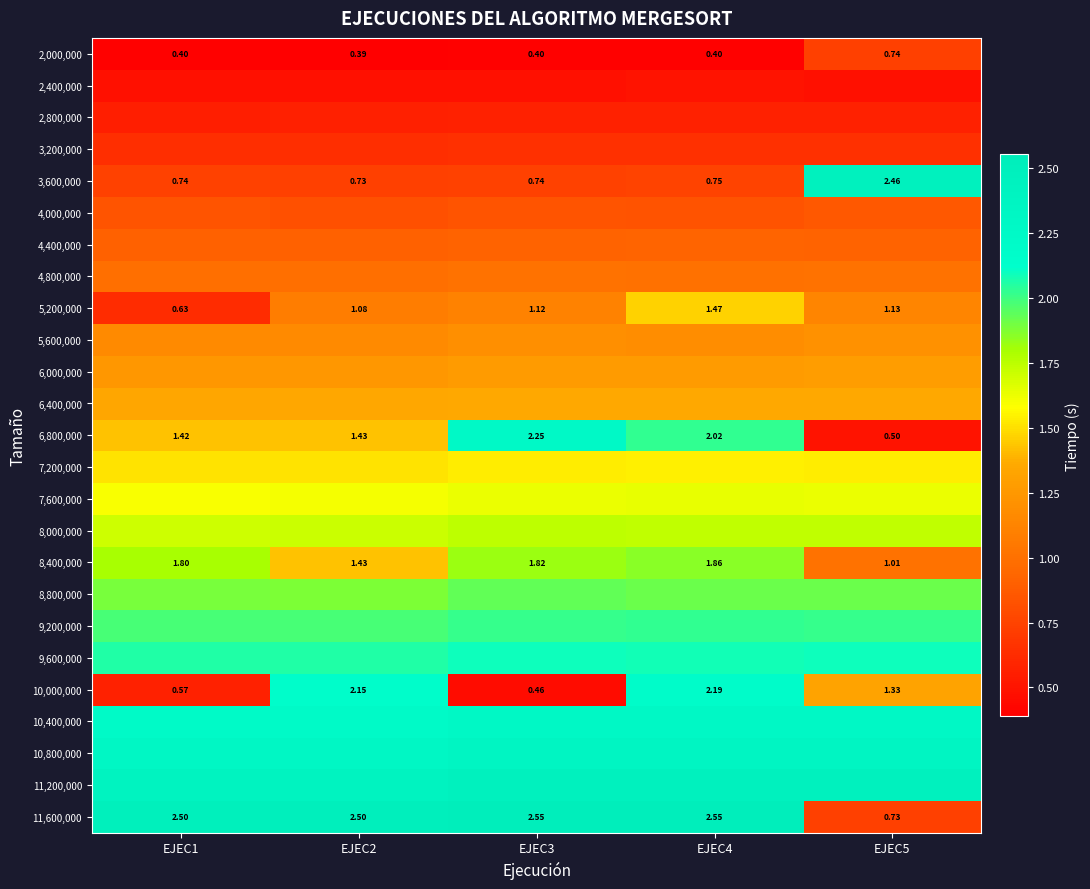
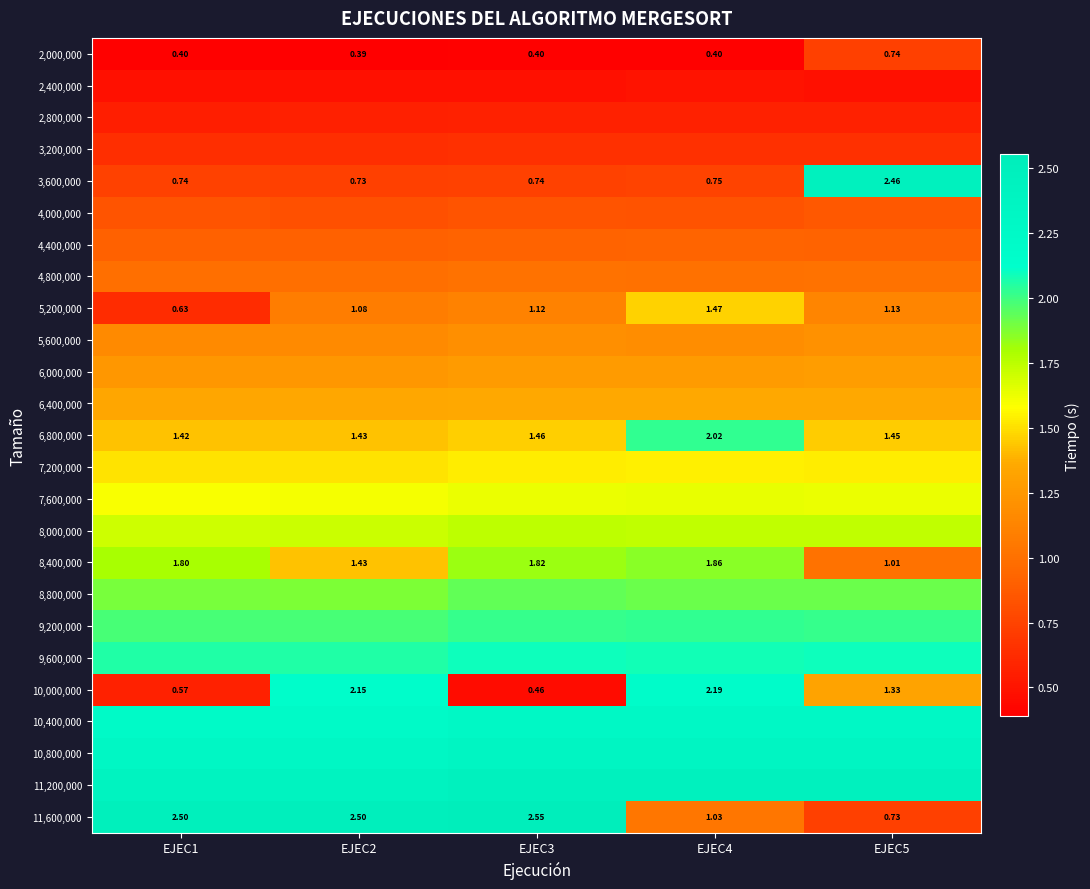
6,800,000, EJEC3: 2.25 -> 1.46
6,800,000, EJEC5: 0.50 -> 1.45
11,600,000, EJEC4: 2.55 -> 1.03
